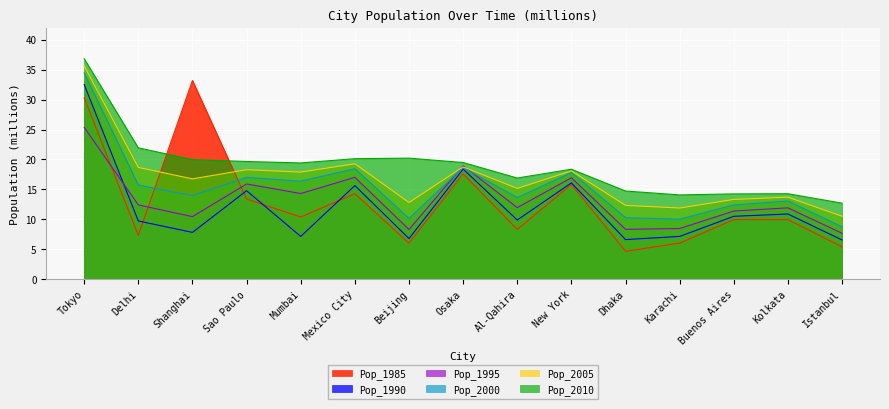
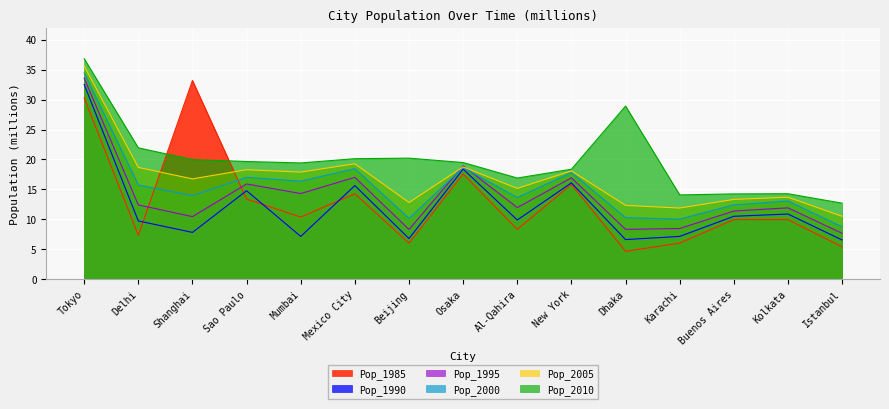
Pop_1995, Tokyo: 25 -> 34
Pop_2010, Dhaka: 15 -> 29
